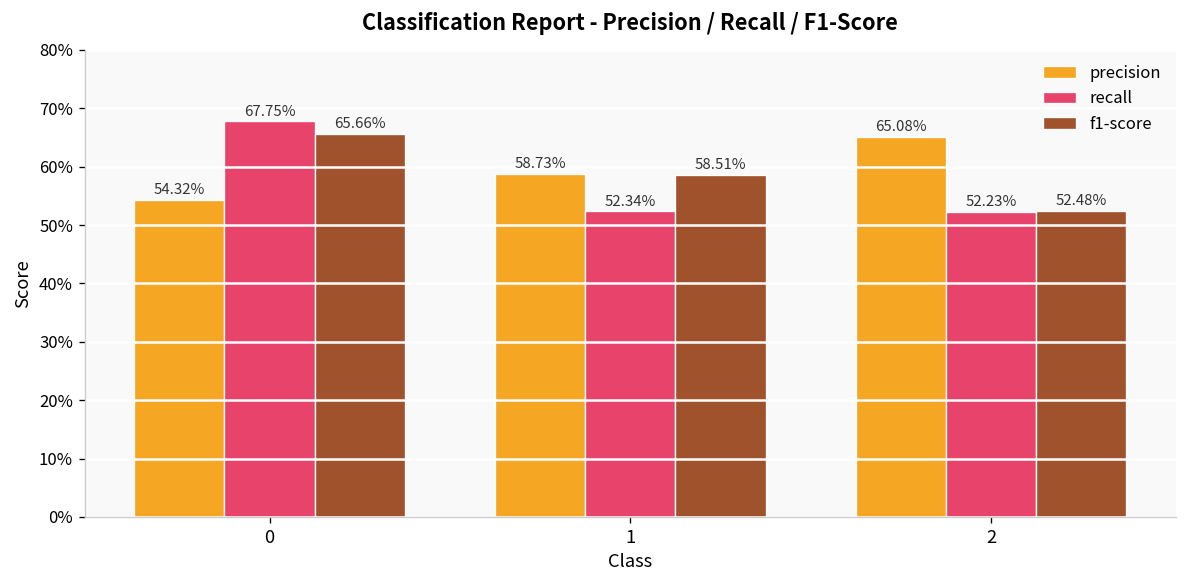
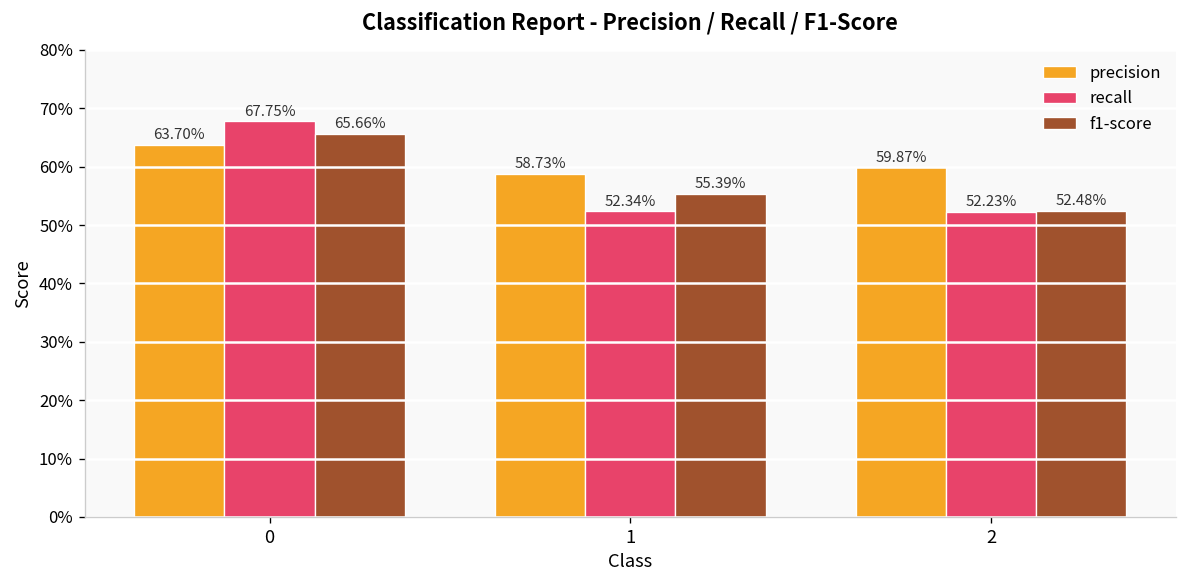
precision, 0: 54.32% -> 63.70%
f1-score, 1: 58.51% -> 55.39%
precision, 2: 65.08% -> 59.87%
